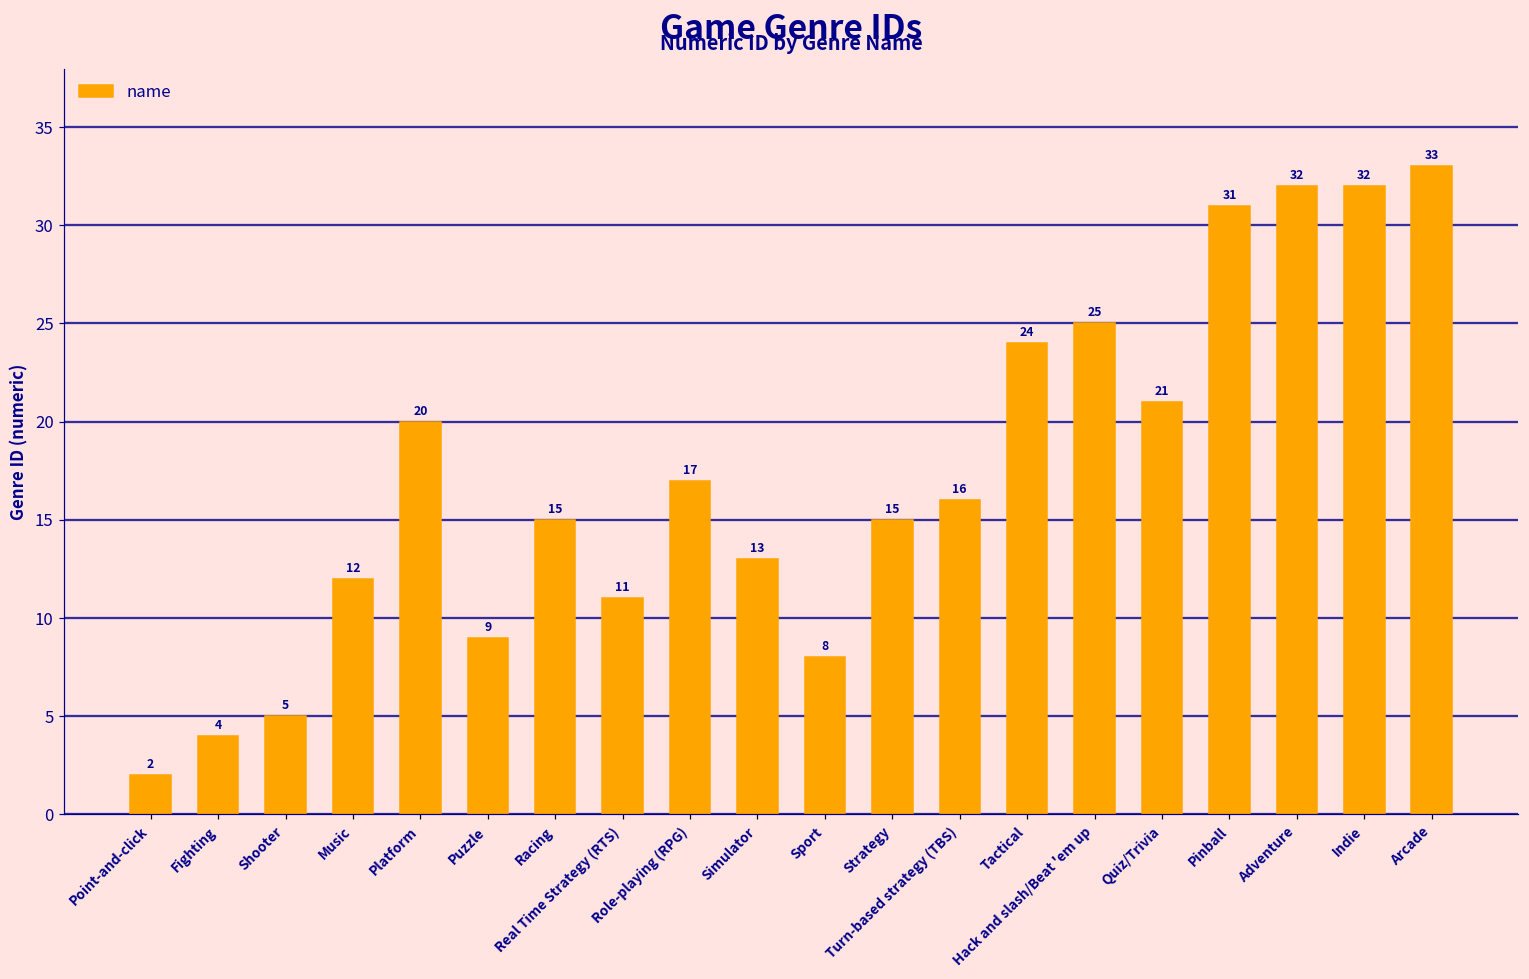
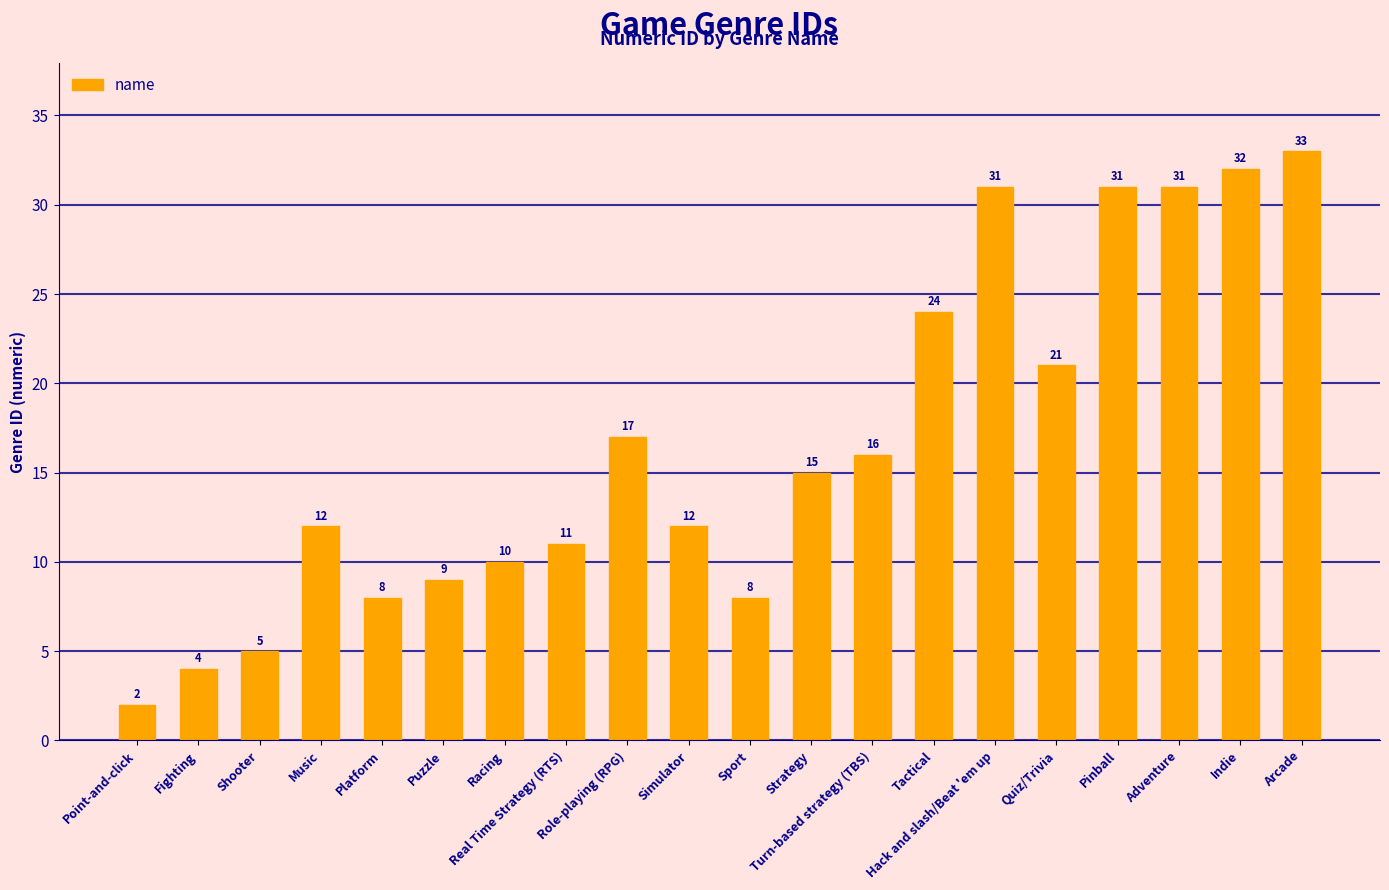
Platform: 20 -> 8
Racing: 15 -> 10
Simulator: 13 -> 12
Hack and slash/Beat 'em up: 25 -> 31
Adventure: 32 -> 31
